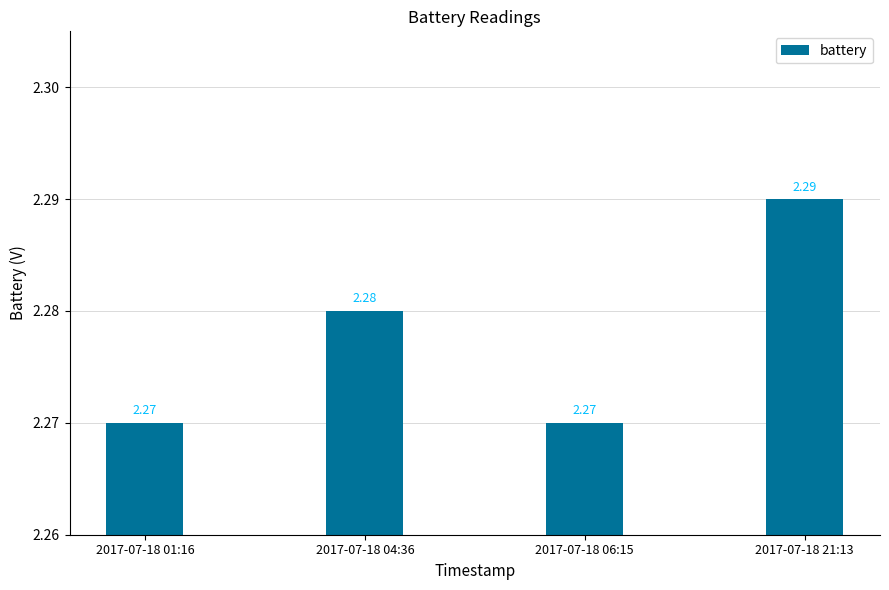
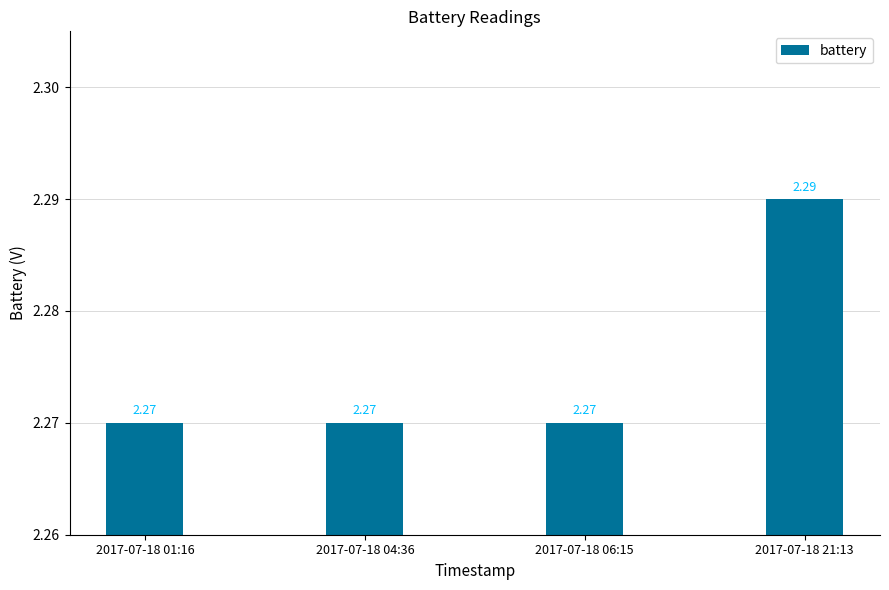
2017-07-18 04:36: 2.28 -> 2.27
